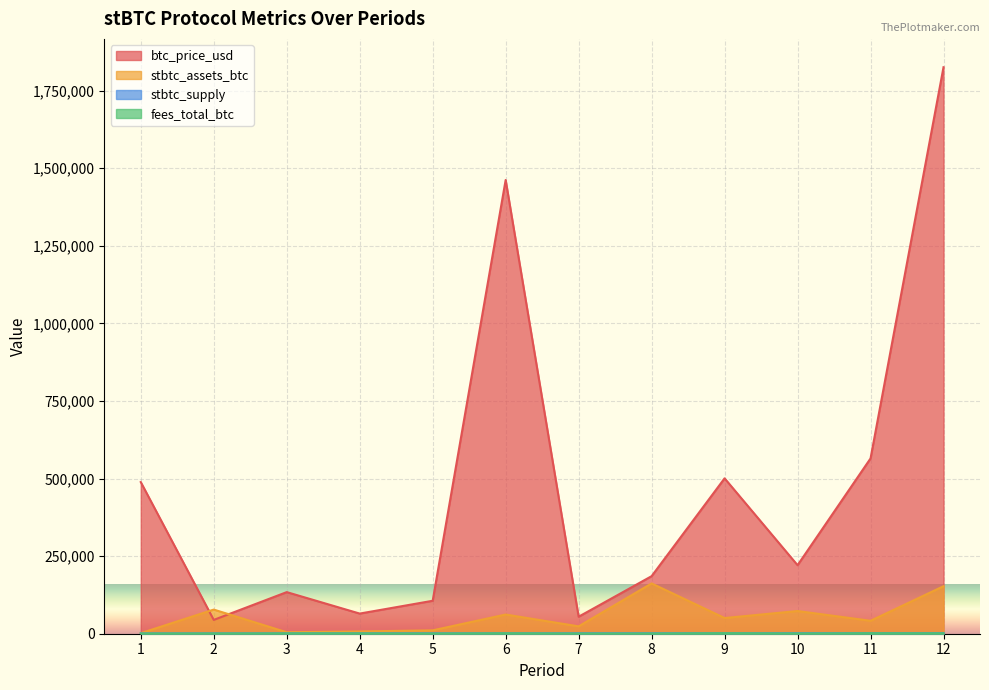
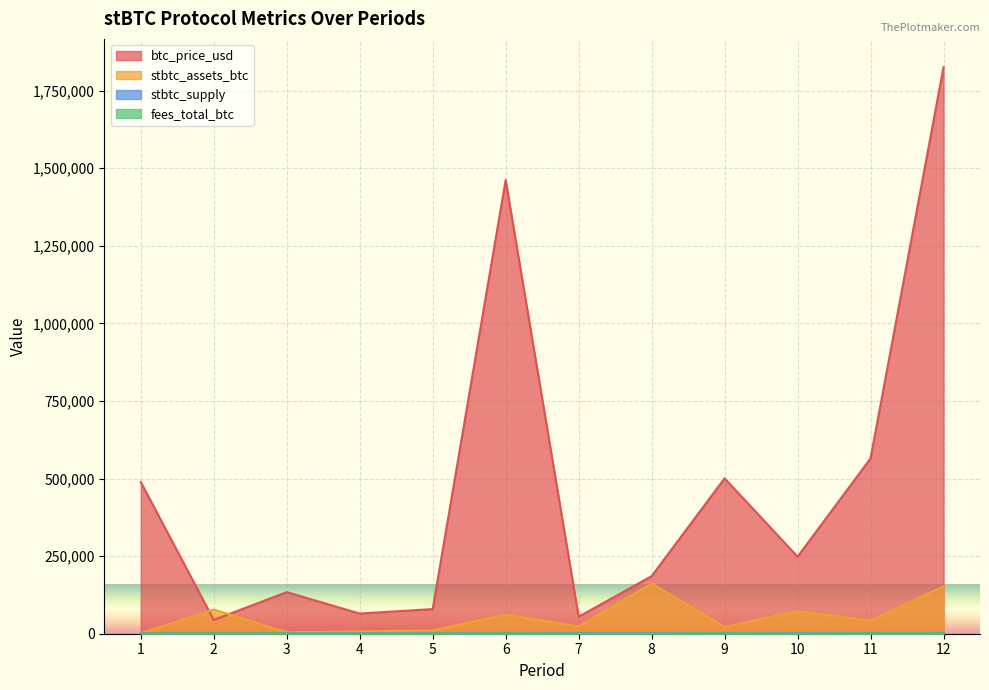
btc_price_usd, 5: 110,000 -> 80,000
stbtc_assets_btc, 9: 50,000 -> 20,000
btc_price_usd, 10: 220,000 -> 250,000
